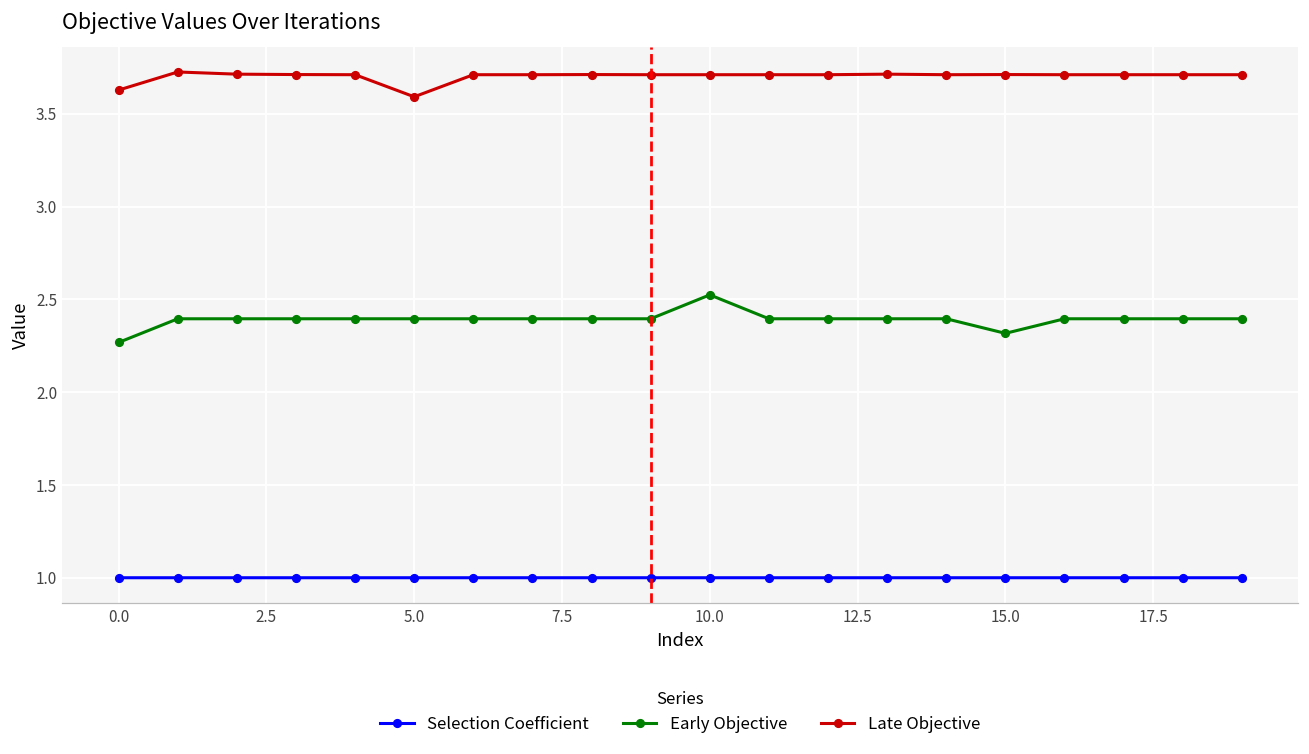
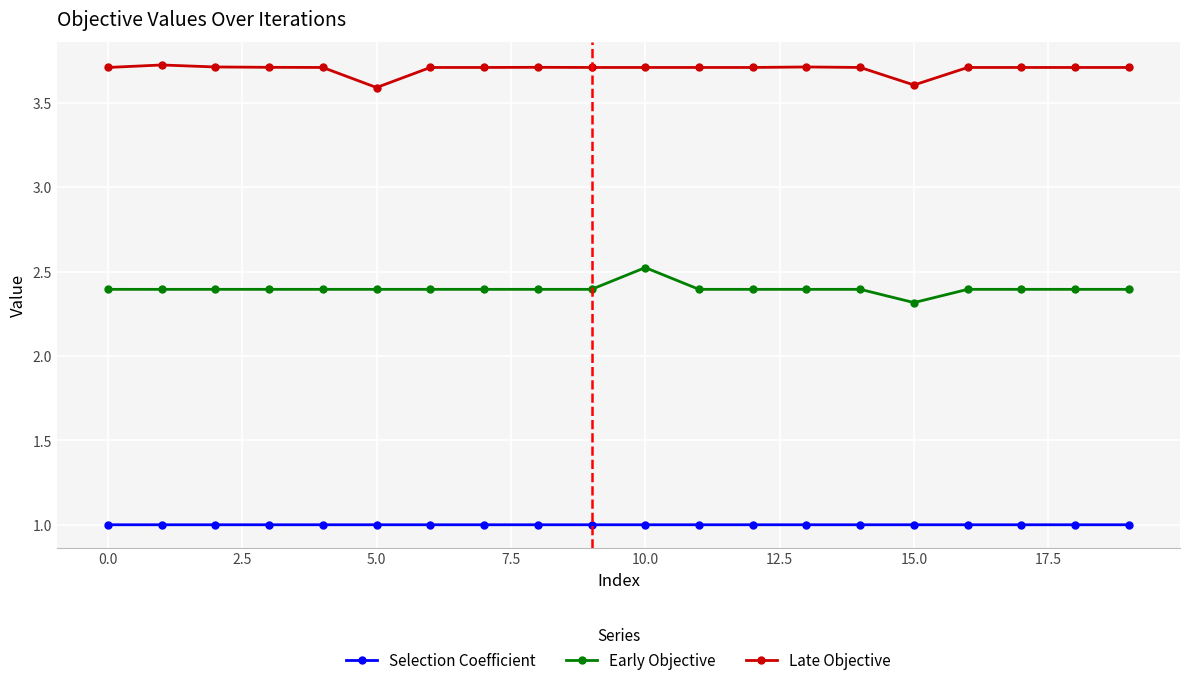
Early Objective, 0.0: 2.27 -> 2.40
Late Objective, 0.0: 3.63 -> 3.71
Late Objective, 15.0: 3.71 -> 3.61
